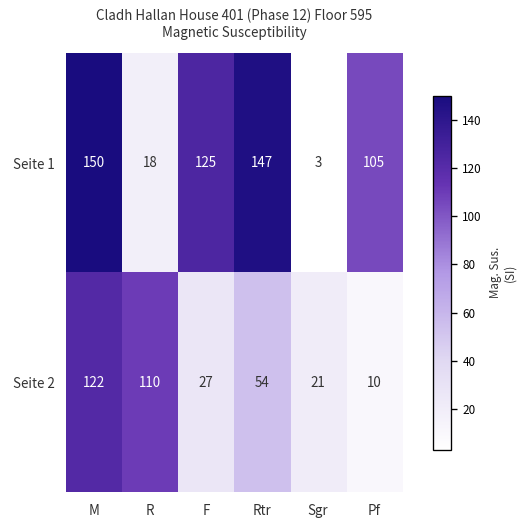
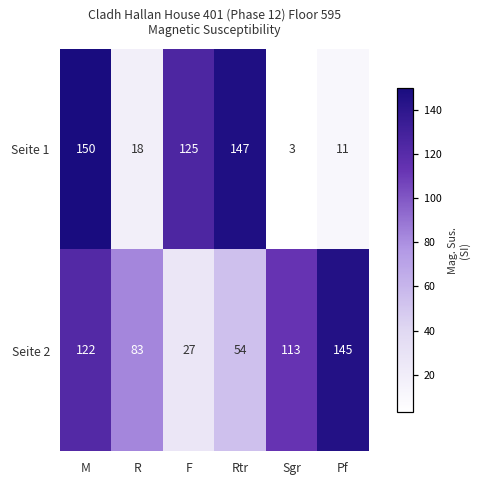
Seite 1, Pf: 105 -> 11
Seite 2, R: 110 -> 83
Seite 2, Sgr: 21 -> 113
Seite 2, Pf: 10 -> 145
